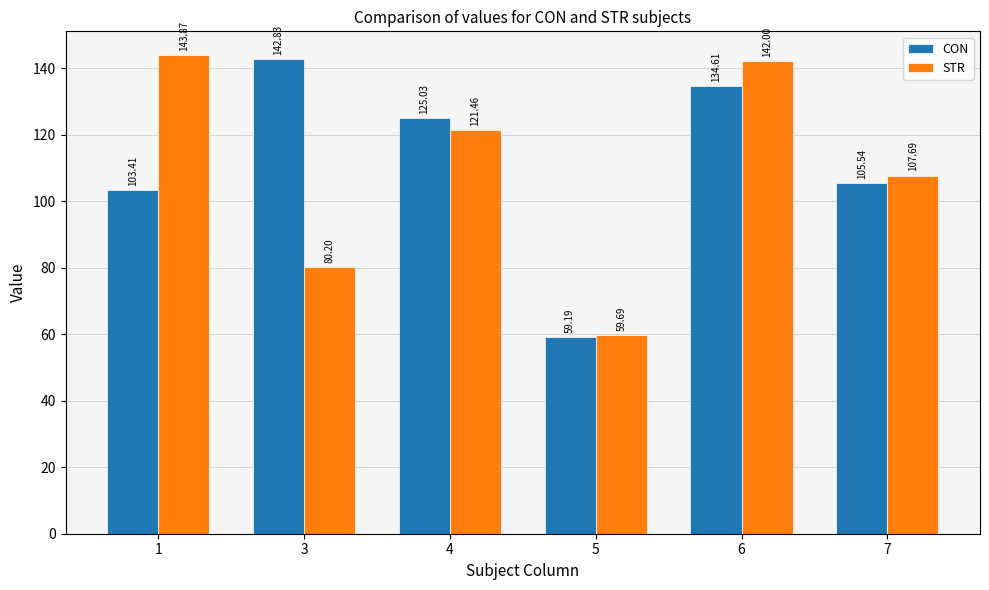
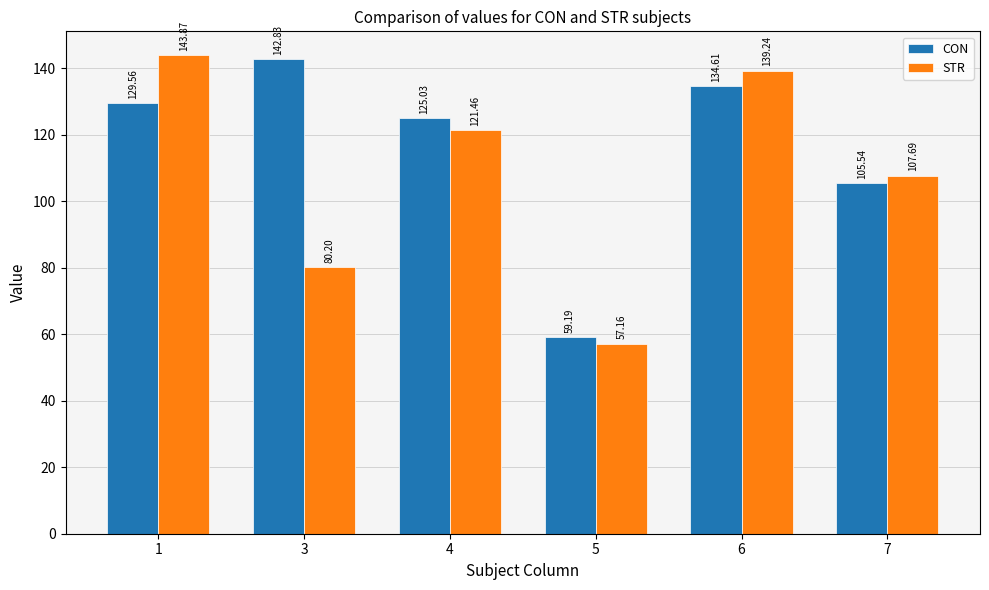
CON, 1: 103.41 -> 129.56
STR, 5: 59.69 -> 57.16
STR, 6: 142.00 -> 139.24
